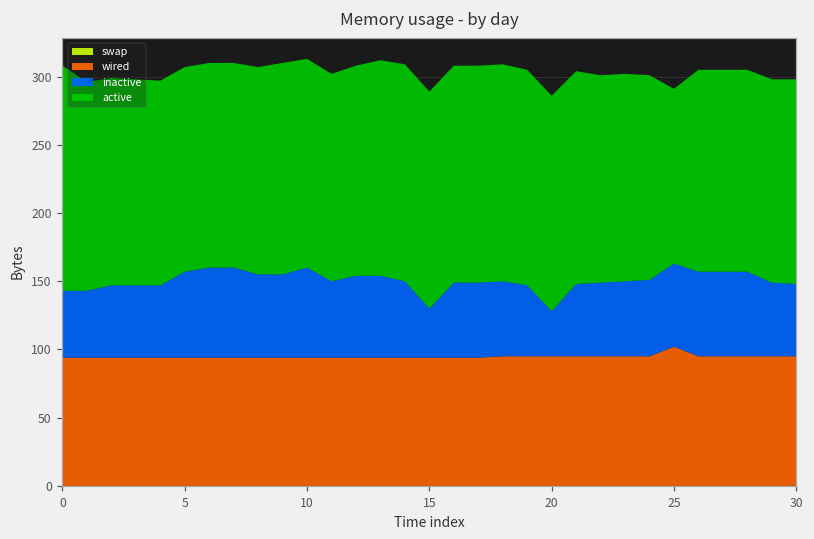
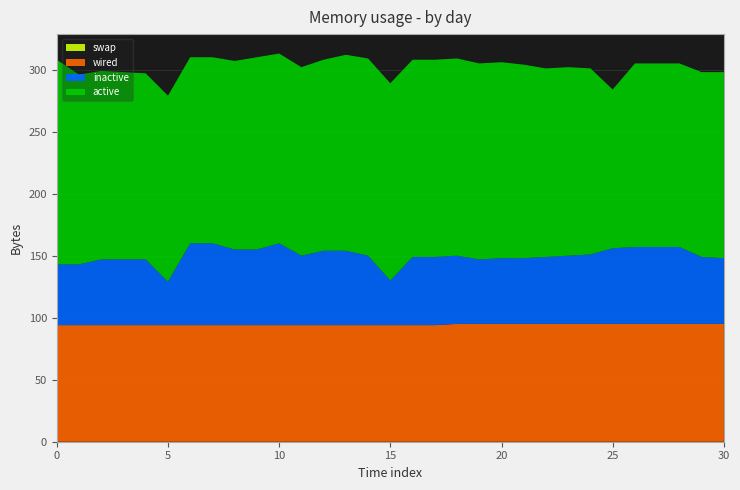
inactive, 5: 63 -> 35
inactive, 20: 33 -> 53
wired, 25: 102 -> 95
